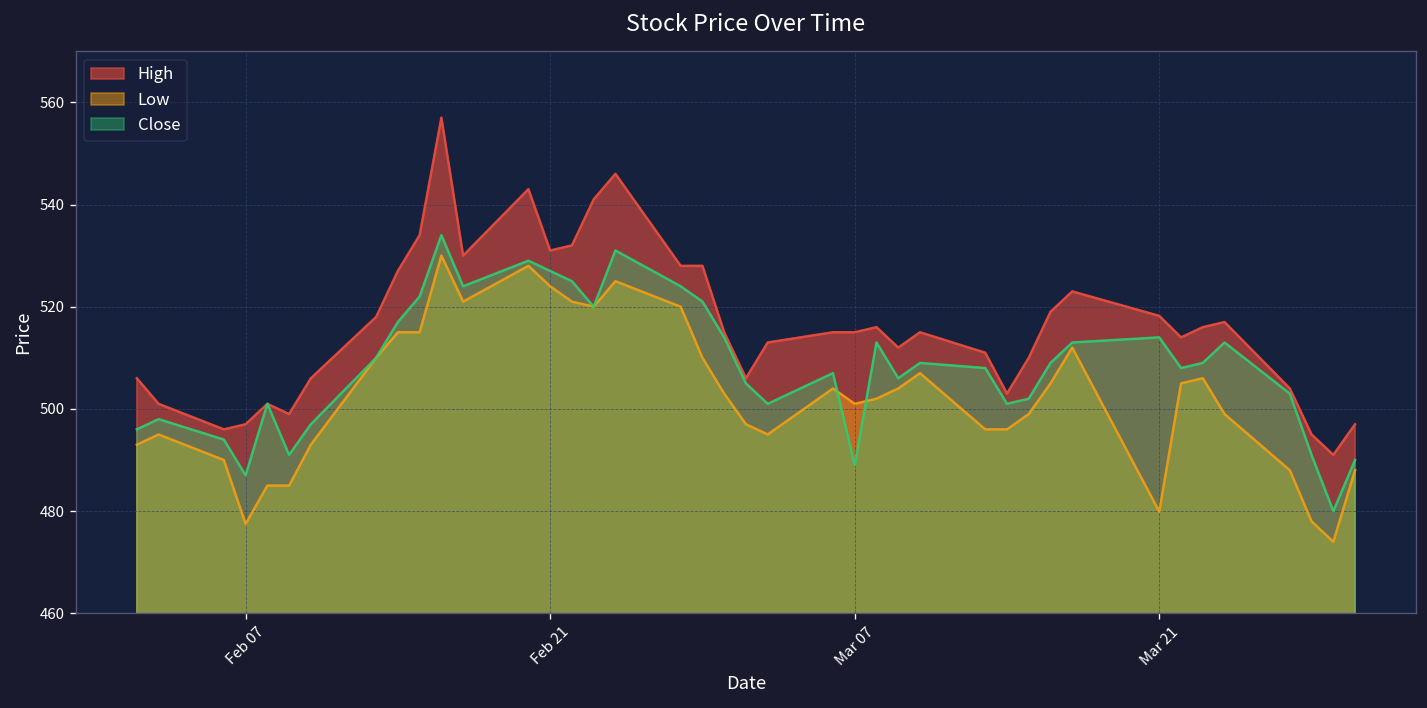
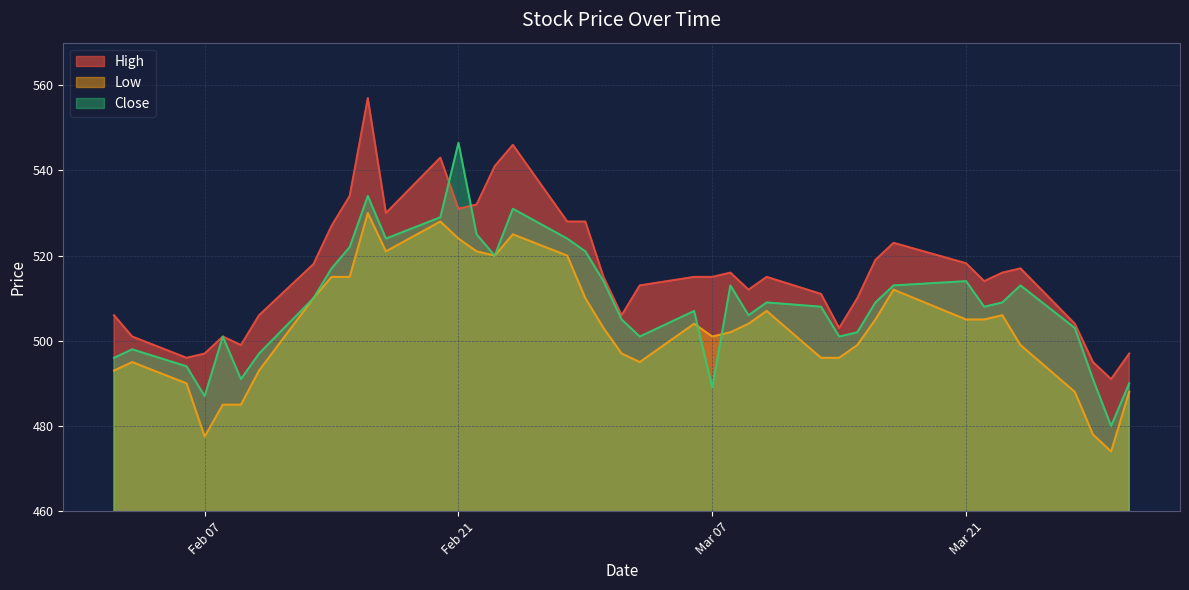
Close, Feb 21: 527 -> 547
Low, Mar 21: 480 -> 505
